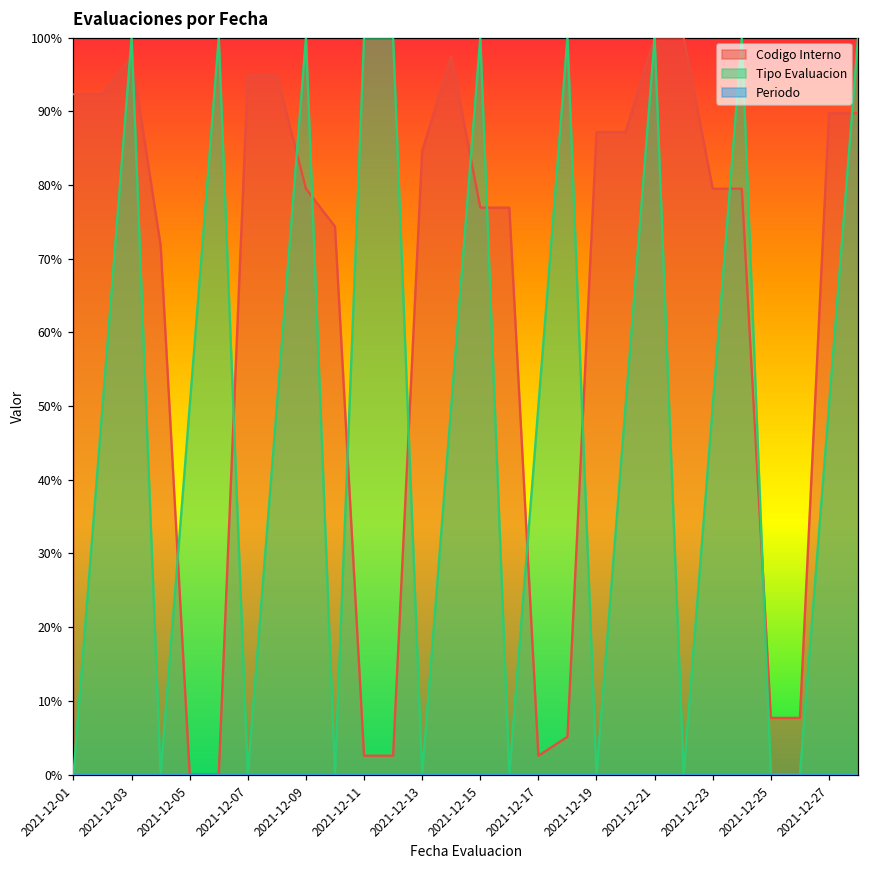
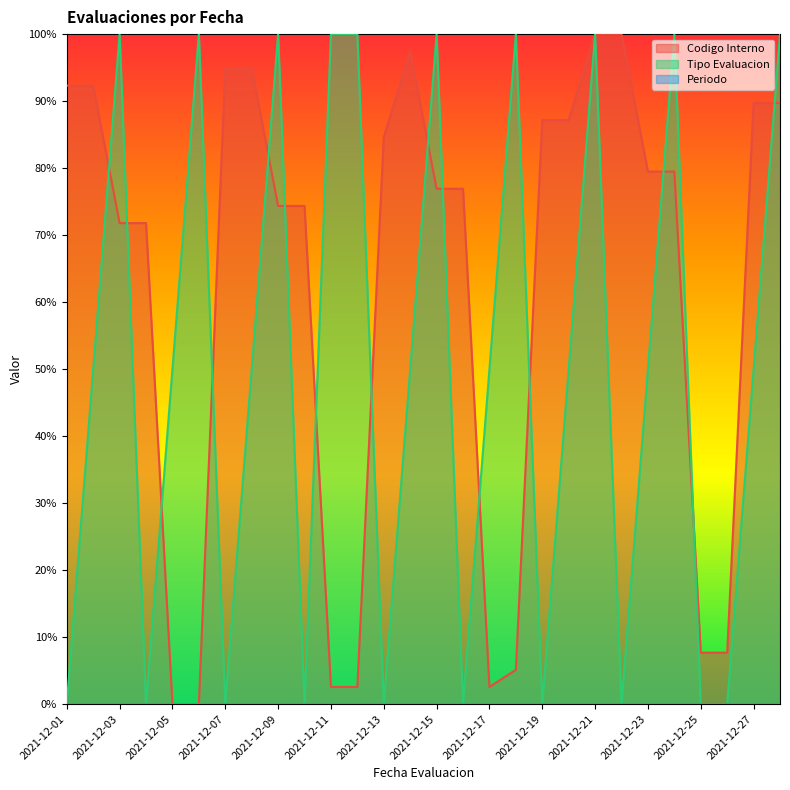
Codigo Interno, 2021-12-03: 97% -> 72%
Codigo Interno, 2021-12-09: 79% -> 74%
